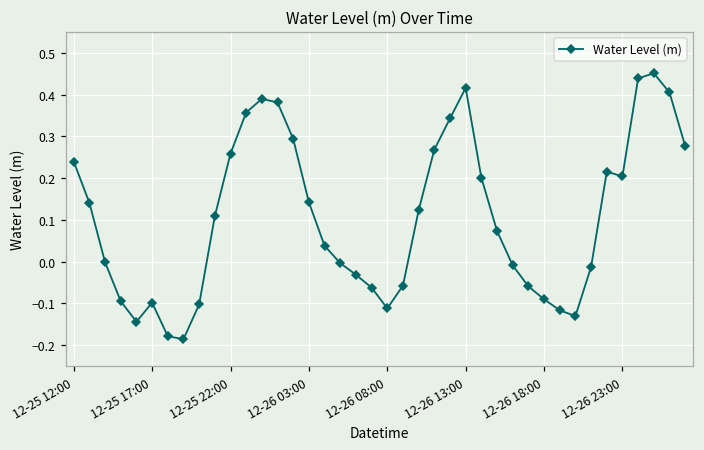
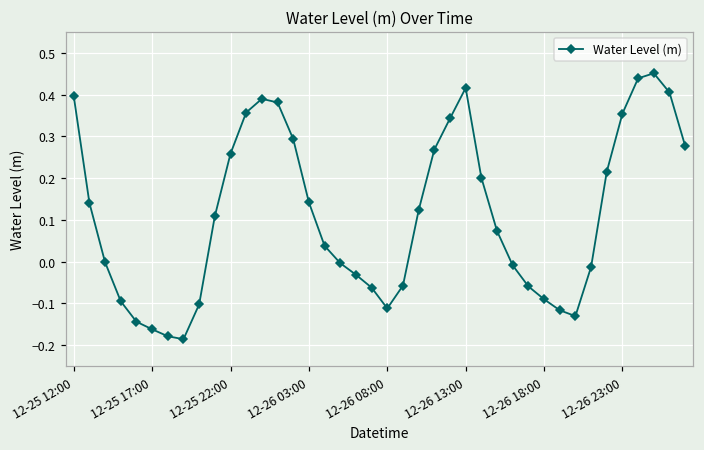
12-25 12:00: 0.24 -> 0.40
12-25 17:00: -0.10 -> -0.16
12-26 23:00: 0.20 -> 0.35
